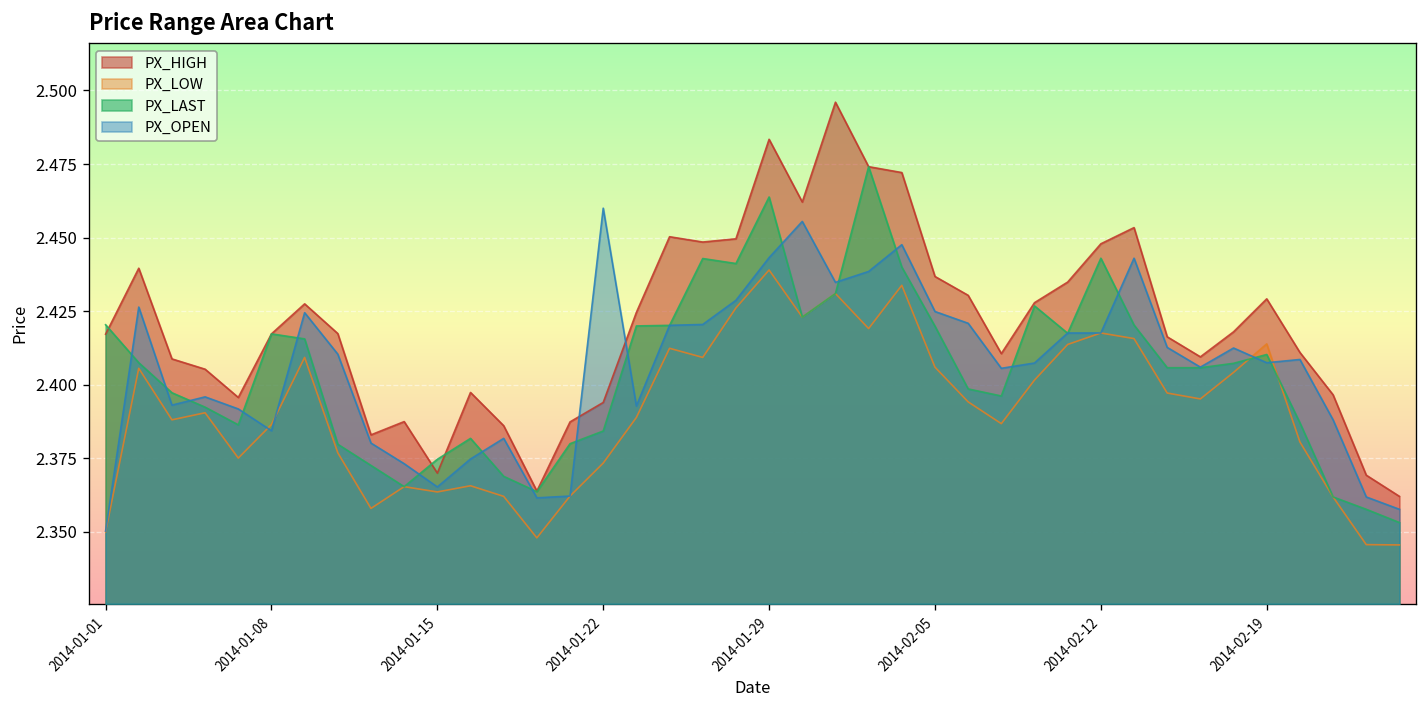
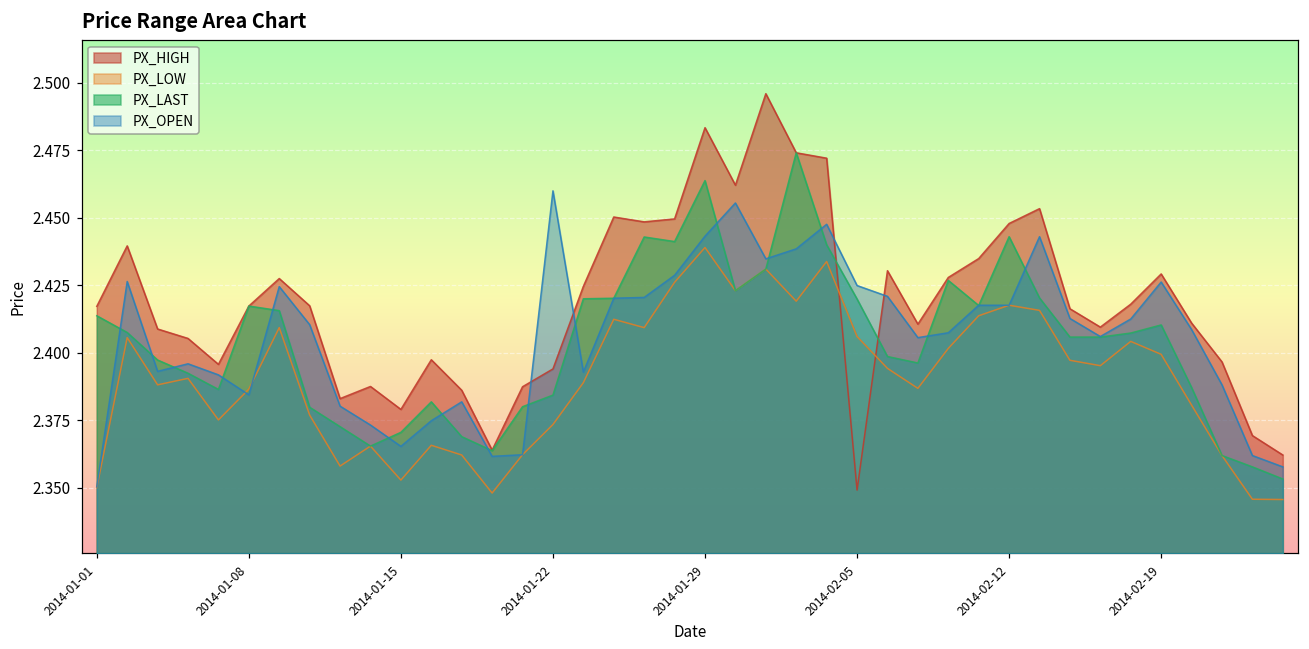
PX_LAST, 2014-01-01: 2.420 -> 2.414
PX_HIGH, 2014-01-15: 2.370 -> 2.379
PX_LOW, 2014-01-15: 2.364 -> 2.353
PX_LAST, 2014-01-15: 2.375 -> 2.371
PX_HIGH, 2014-02-05: 2.437 -> 2.349
PX_LOW, 2014-02-19: 2.414 -> 2.399
PX_OPEN, 2014-02-19: 2.408 -> 2.426
